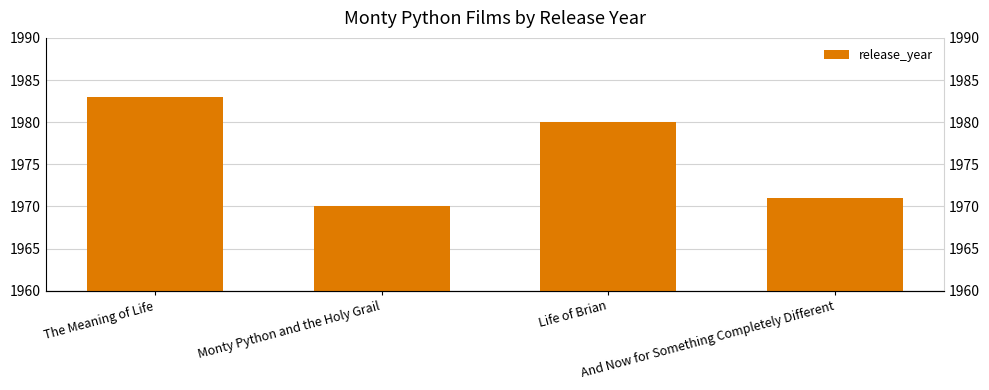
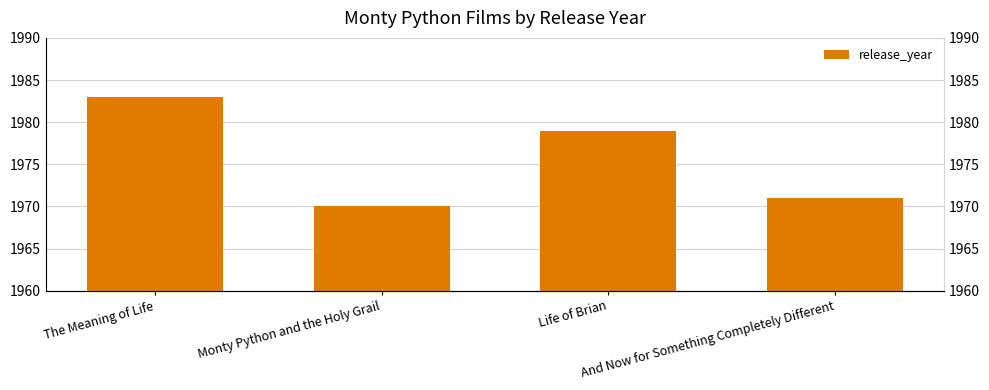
Life of Brian: 1980 -> 1979
